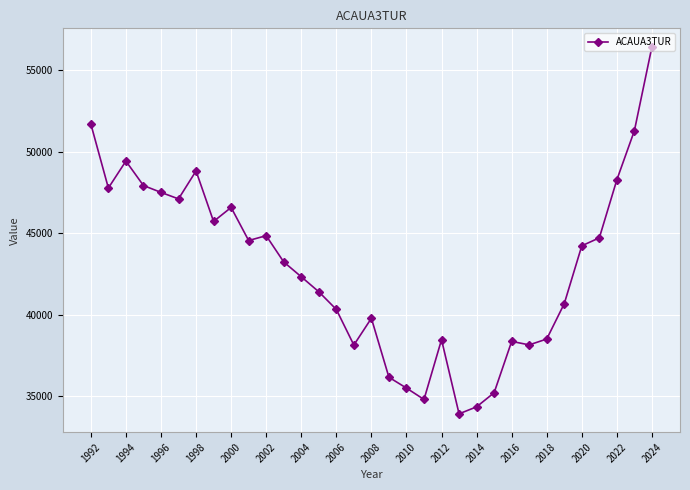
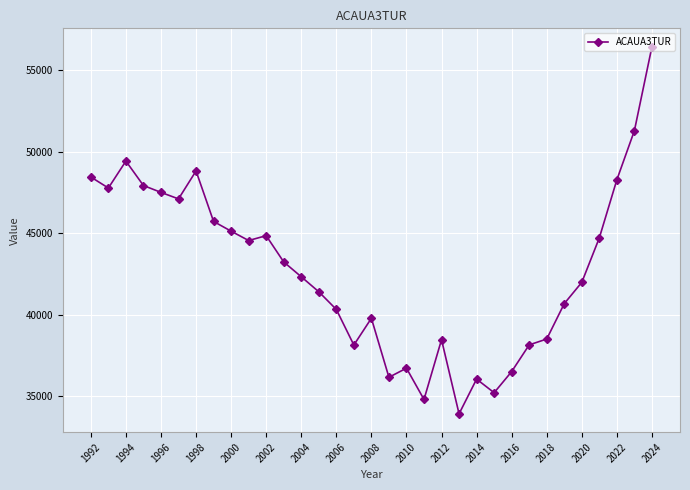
1992: 51700 -> 48500
2000: 46600 -> 45100
2010: 35500 -> 36700
2014: 34400 -> 36100
2016: 38400 -> 36500
2020: 44200 -> 42000
